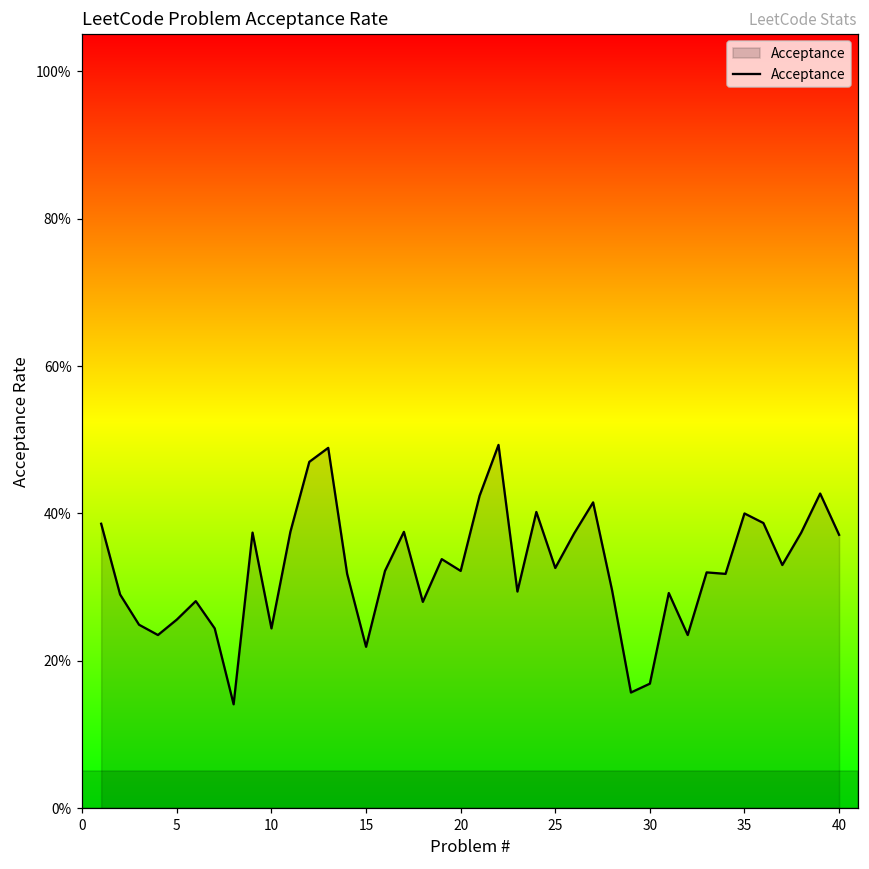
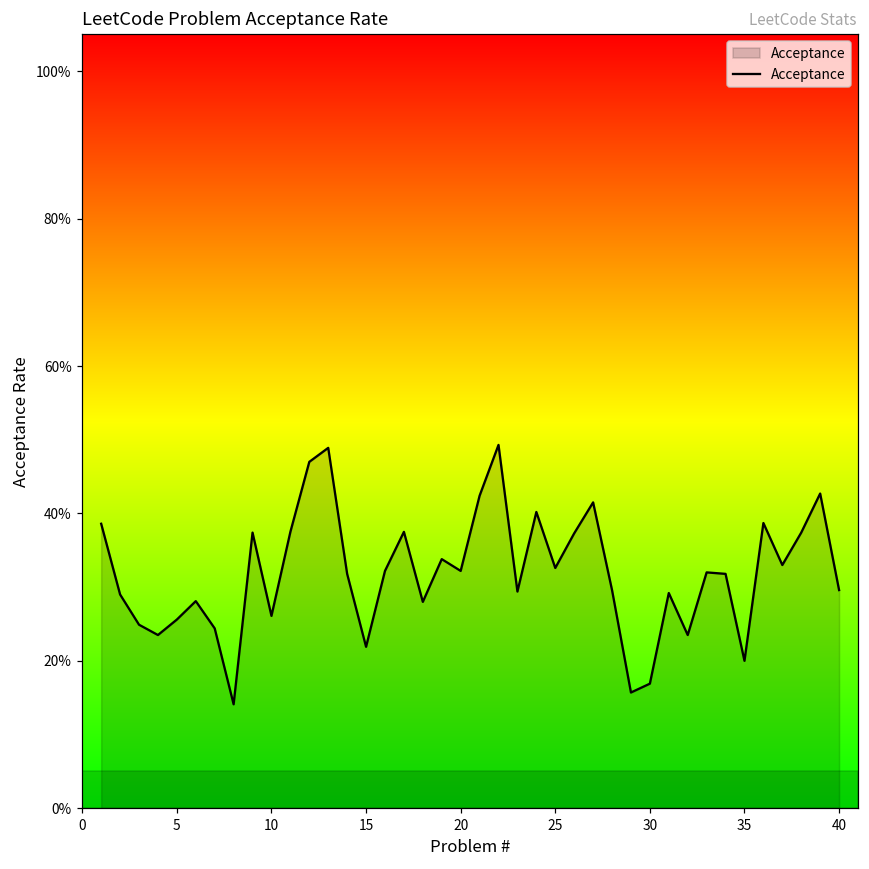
10: 24% -> 26%
35: 40% -> 20%
40: 37% -> 30%
